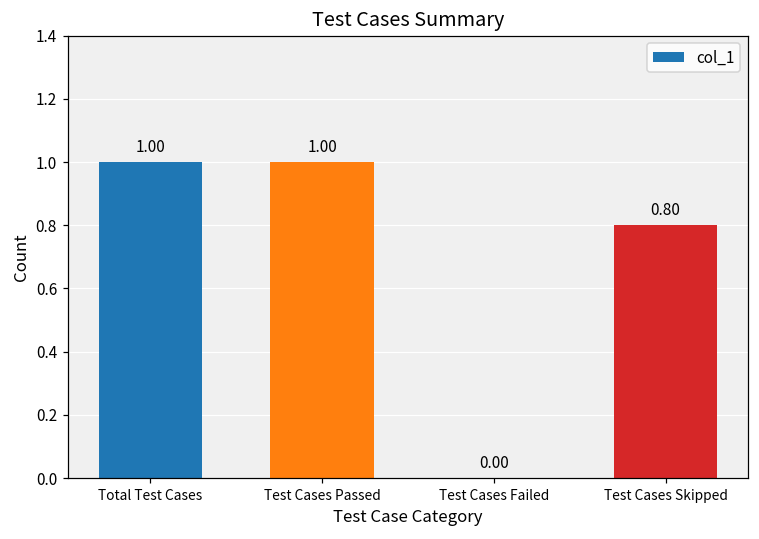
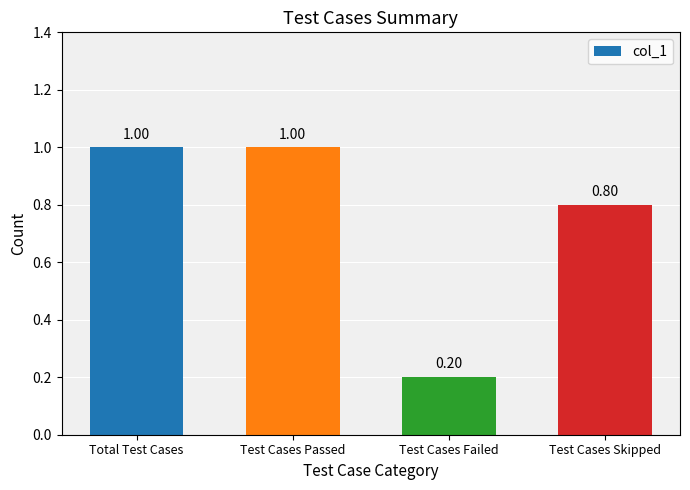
Test Cases Failed: 0.00 -> 0.20
